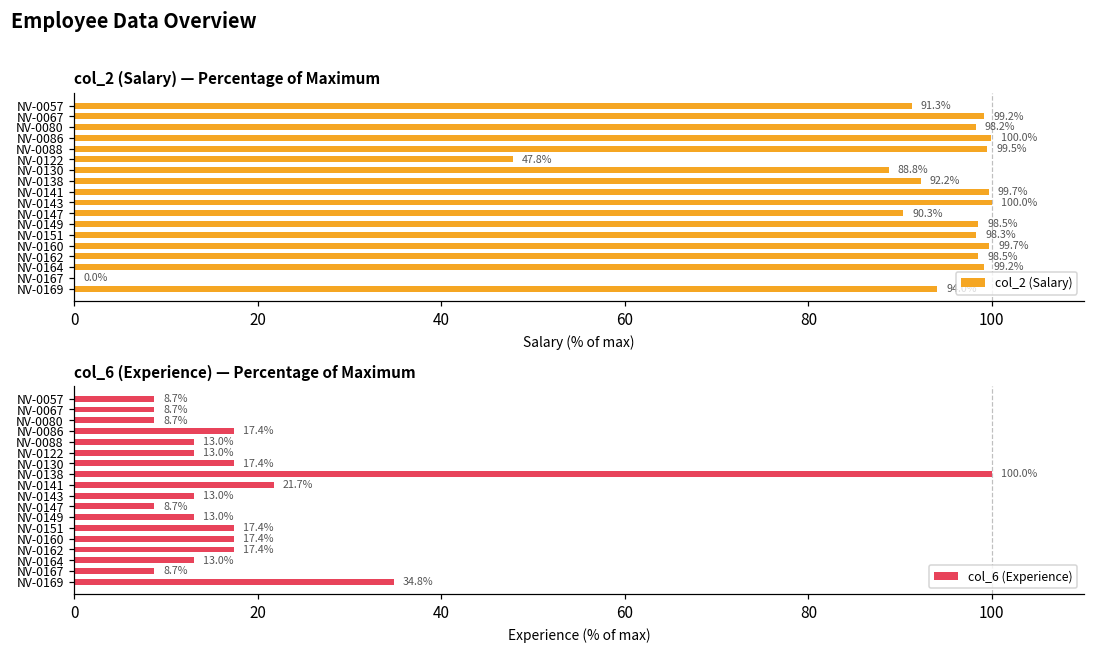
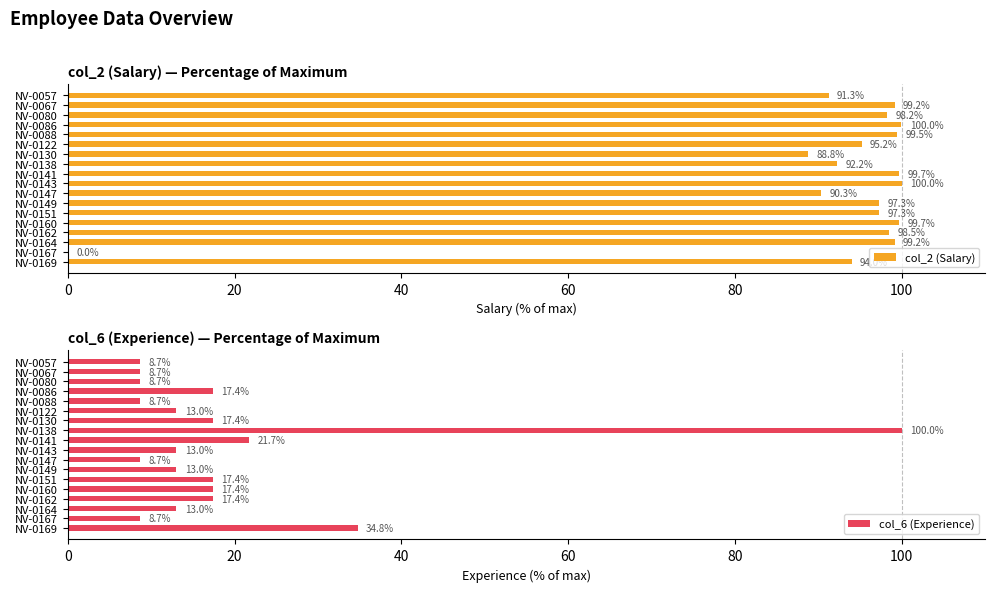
col_2 (Salary) — Percentage of Maximum, NV-0122: 47.8% -> 95.2%
col_2 (Salary) — Percentage of Maximum, NV-0149: 98.5% -> 97.3%
col_2 (Salary) — Percentage of Maximum, NV-0151: 98.3% -> 97.3%
col_6 (Experience) — Percentage of Maximum, NV-0088: 13.0% -> 8.7%
